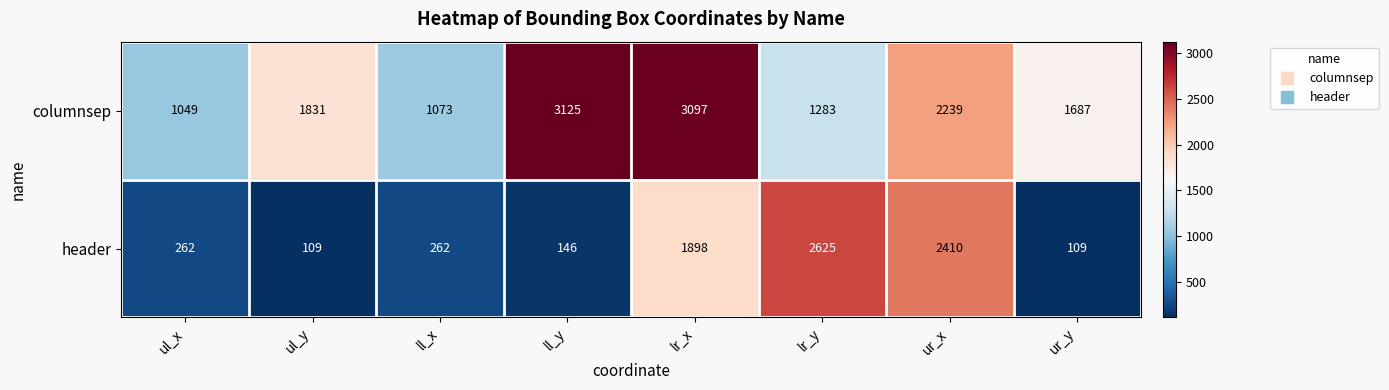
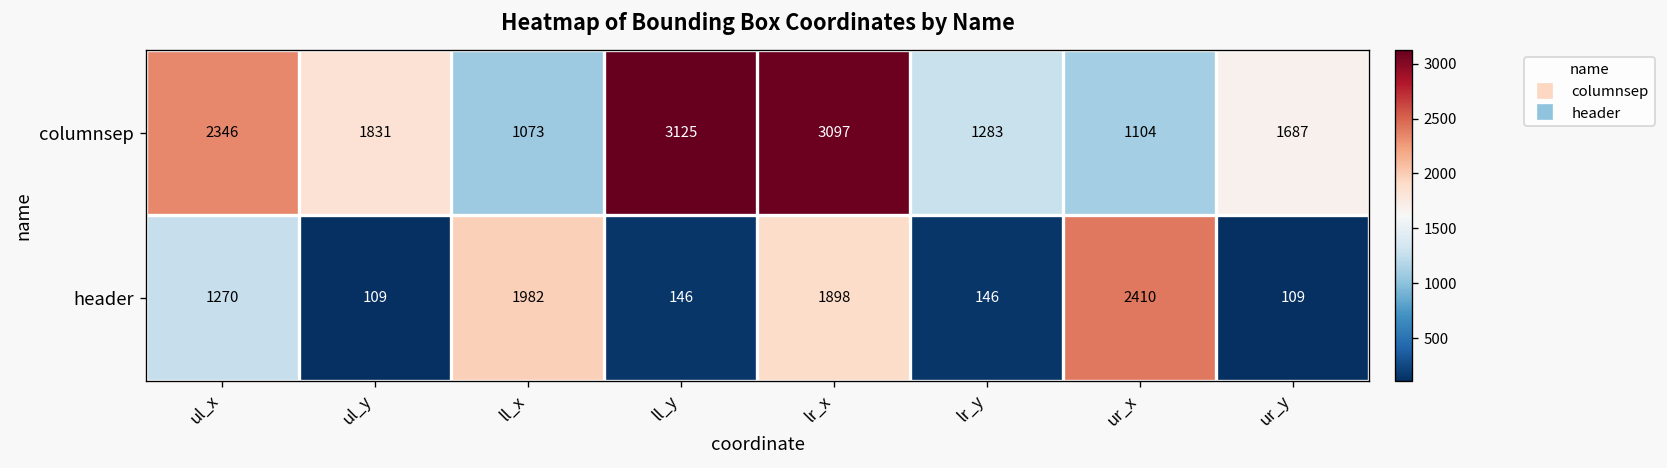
columnsep, ul_x: 1049 -> 2346
columnsep, ur_x: 2239 -> 1104
header, ul_x: 262 -> 1270
header, ll_x: 262 -> 1982
header, lr_y: 2625 -> 146
